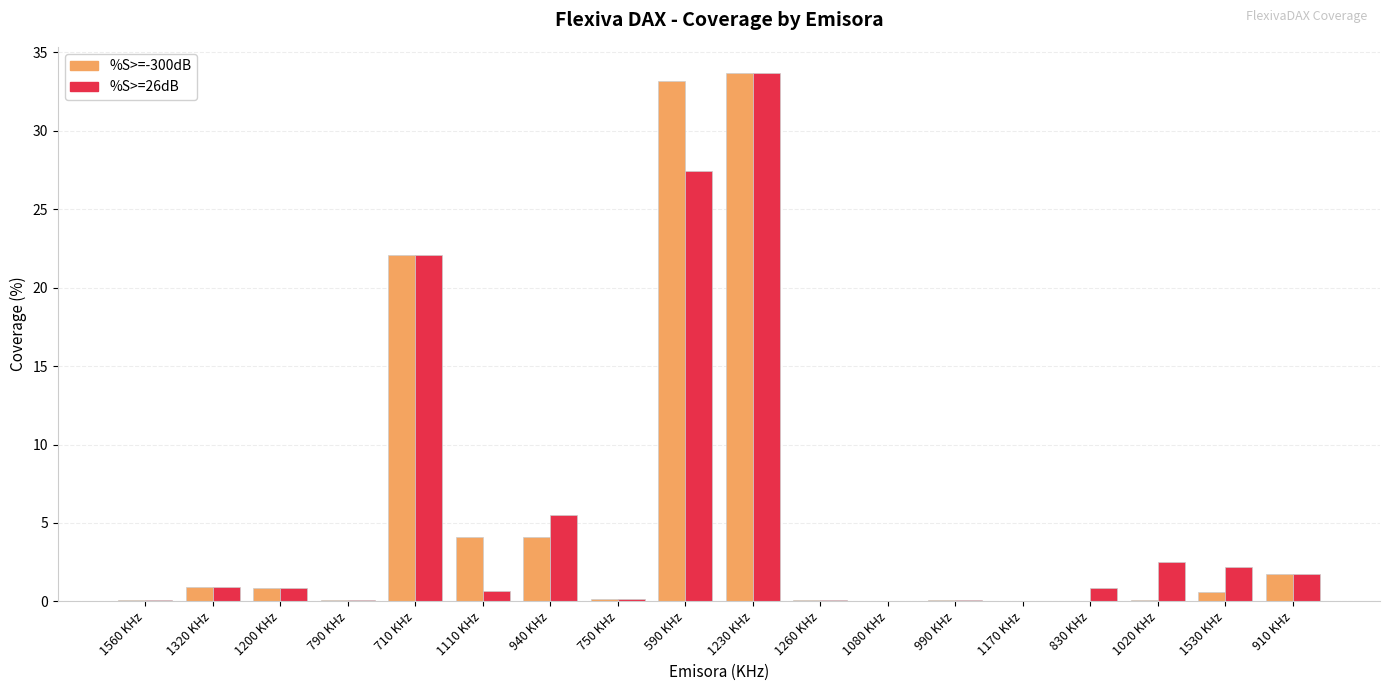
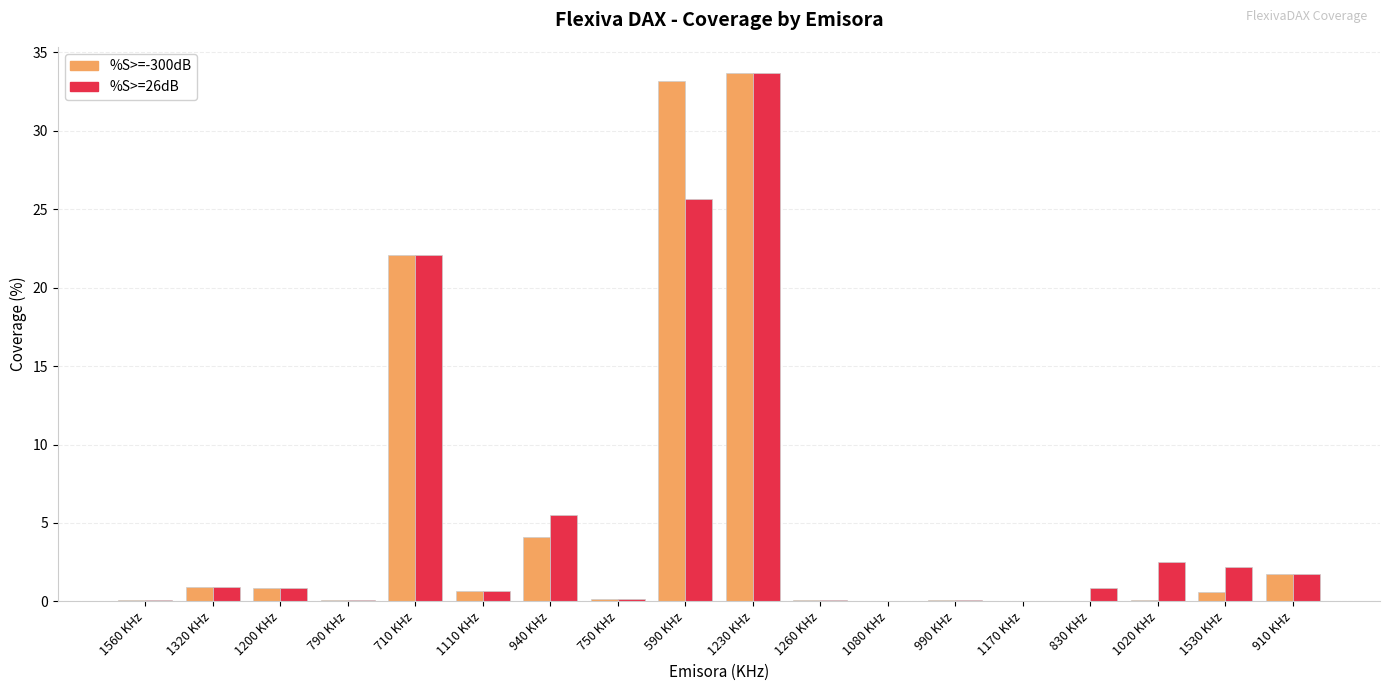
%S>=-300dB, 1110 KHz: 4.1 -> 0.6
%S>=26dB, 590 KHz: 27.4 -> 25.7
